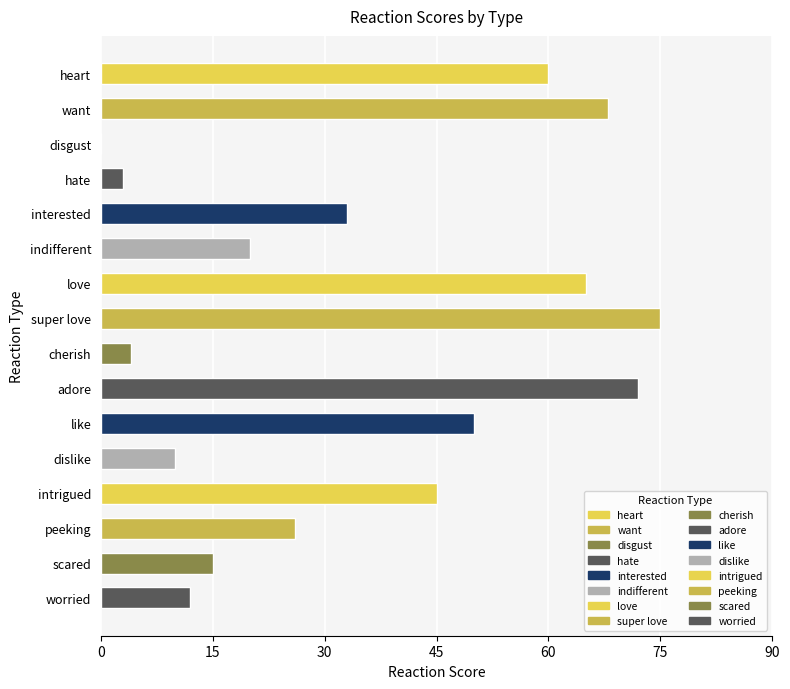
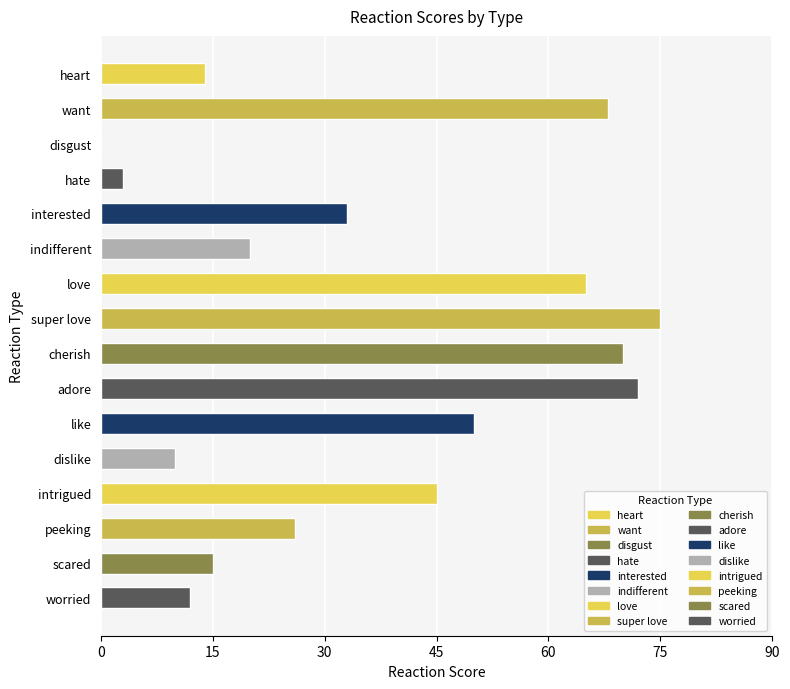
heart: 60 -> 14
cherish: 4 -> 70
